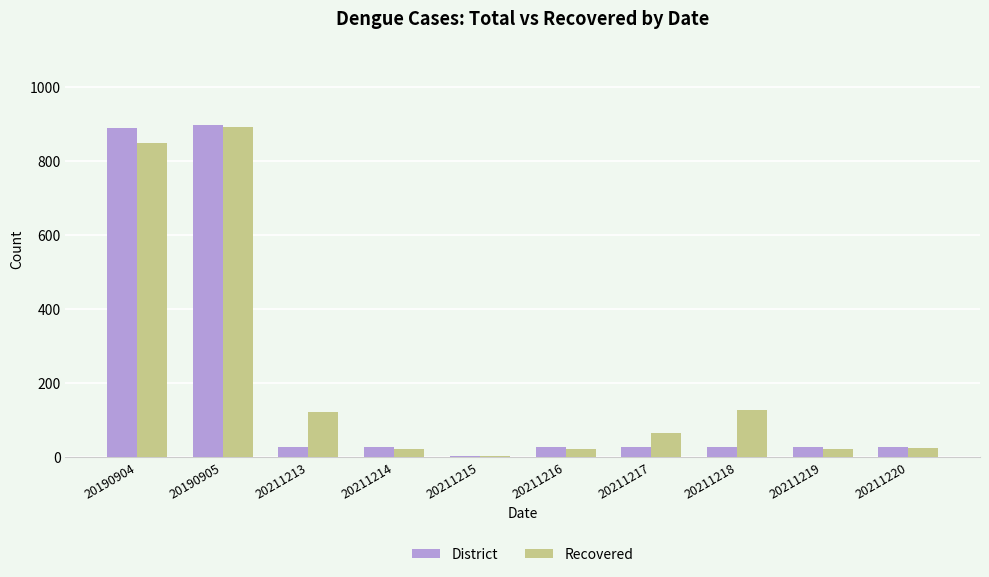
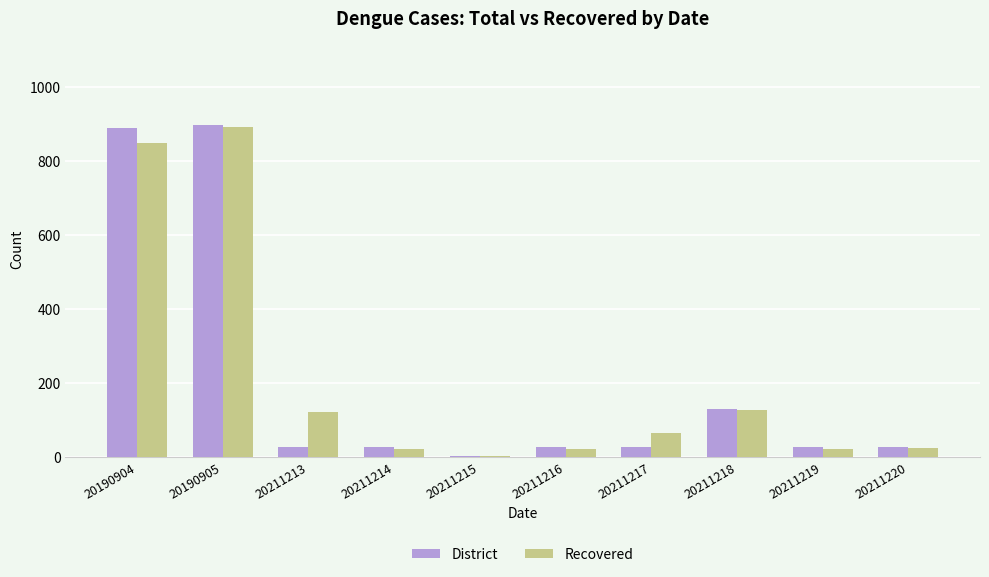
District, 20211218: 30 -> 130
